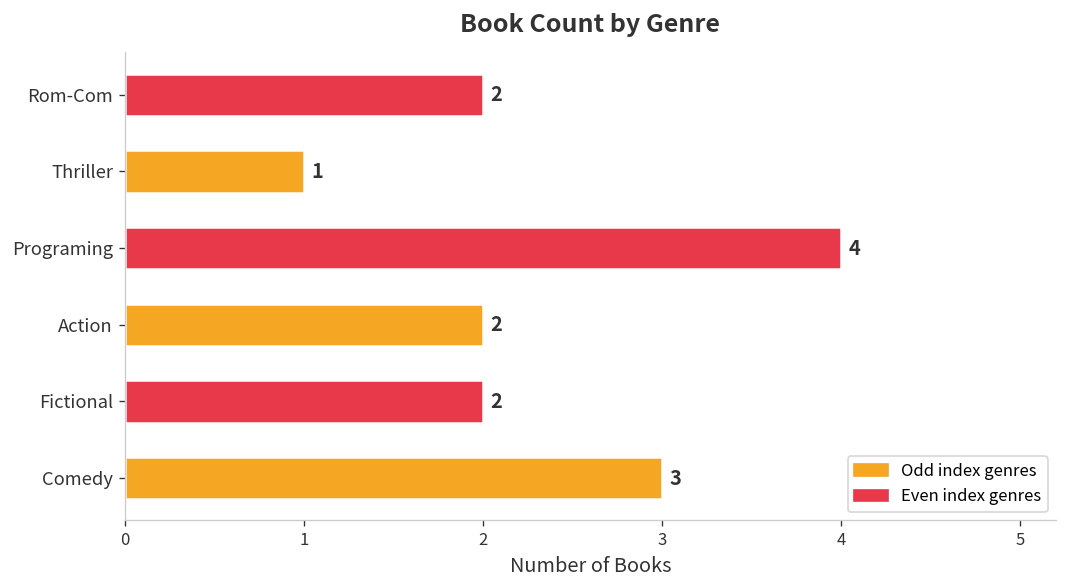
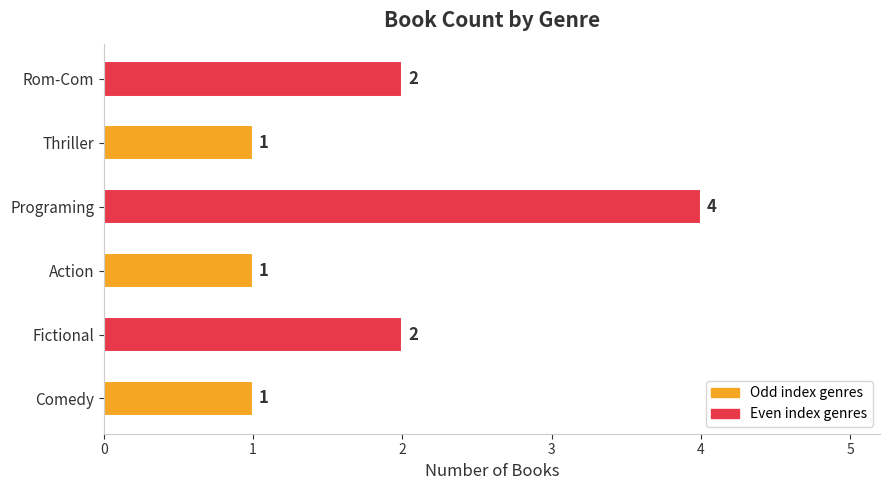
Action: 2 -> 1
Comedy: 3 -> 1
